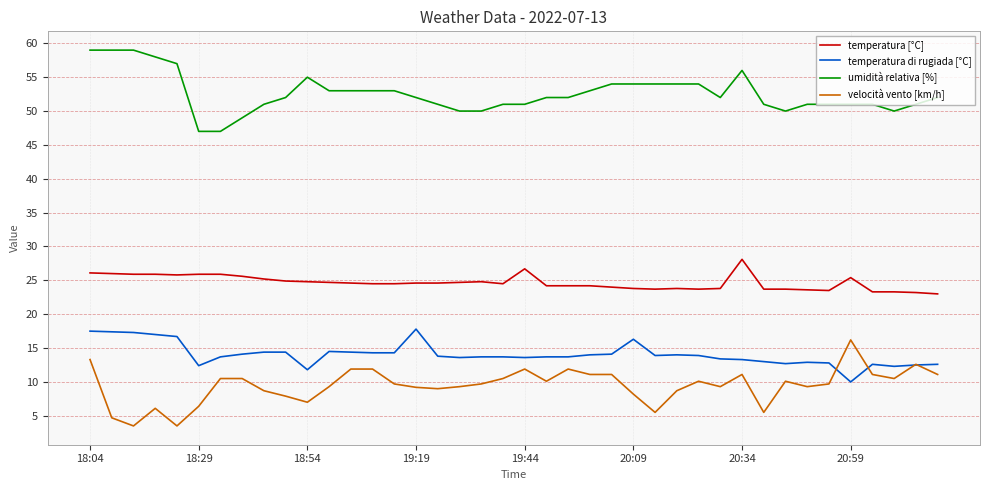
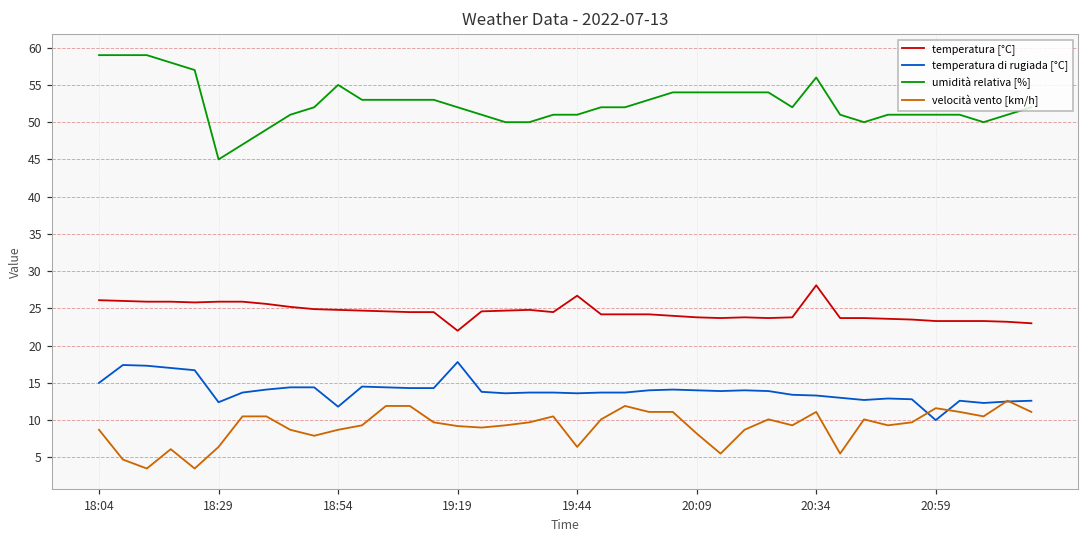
temperatura di rugiada [°C], 18:04: 18 -> 15
velocità vento [km/h], 18:04: 13 -> 9
umidità relativa [%], 18:29: 47 -> 45
velocità vento [km/h], 18:54: 7 -> 9
temperatura [°C], 19:19: 25 -> 22
velocità vento [km/h], 19:44: 12 -> 6
temperatura di rugiada [°C], 20:09: 16 -> 14
temperatura [°C], 20:59: 25 -> 23
velocità vento [km/h], 20:59: 16 -> 12
